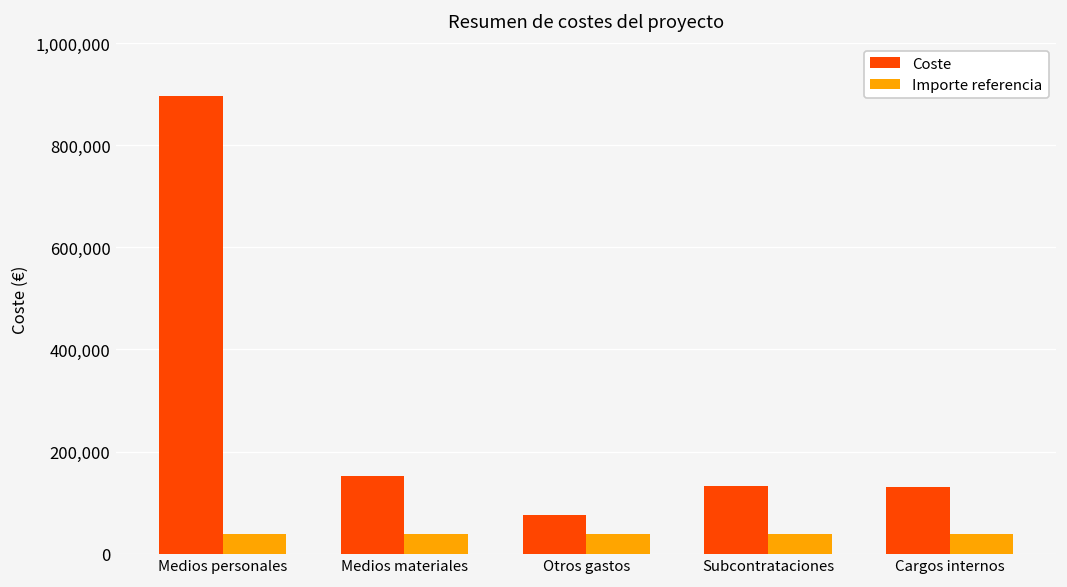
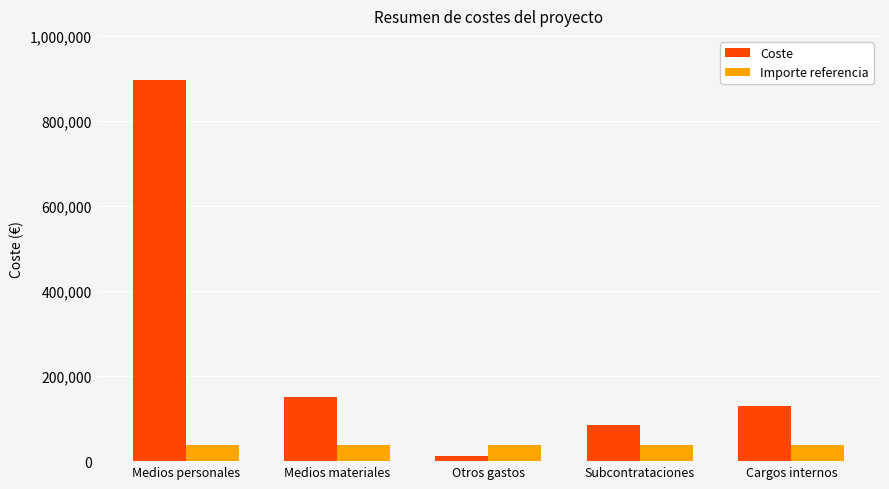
Coste, Otros gastos: 80,000 -> 10,000
Coste, Subcontrataciones: 130,000 -> 90,000
